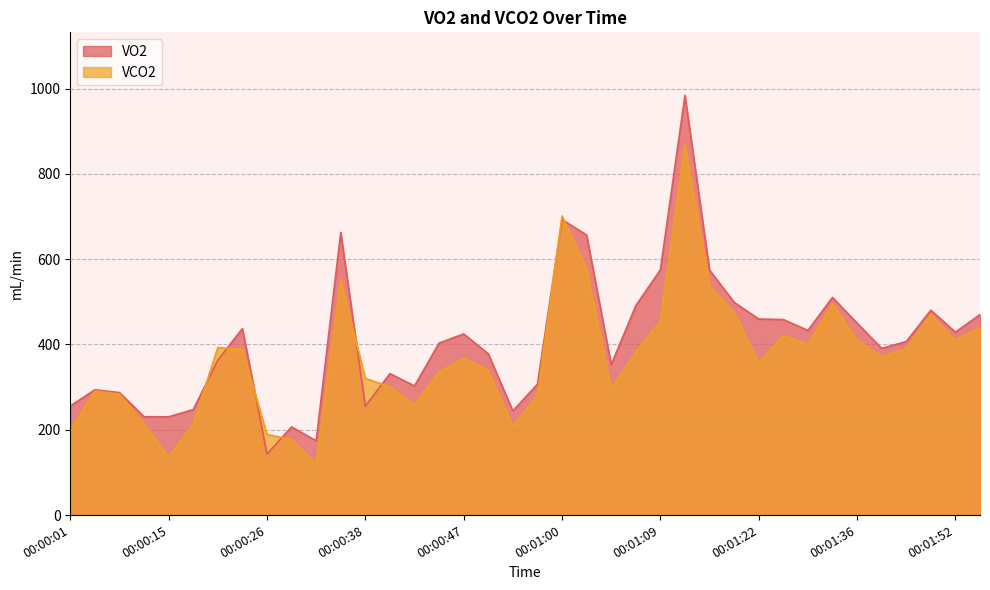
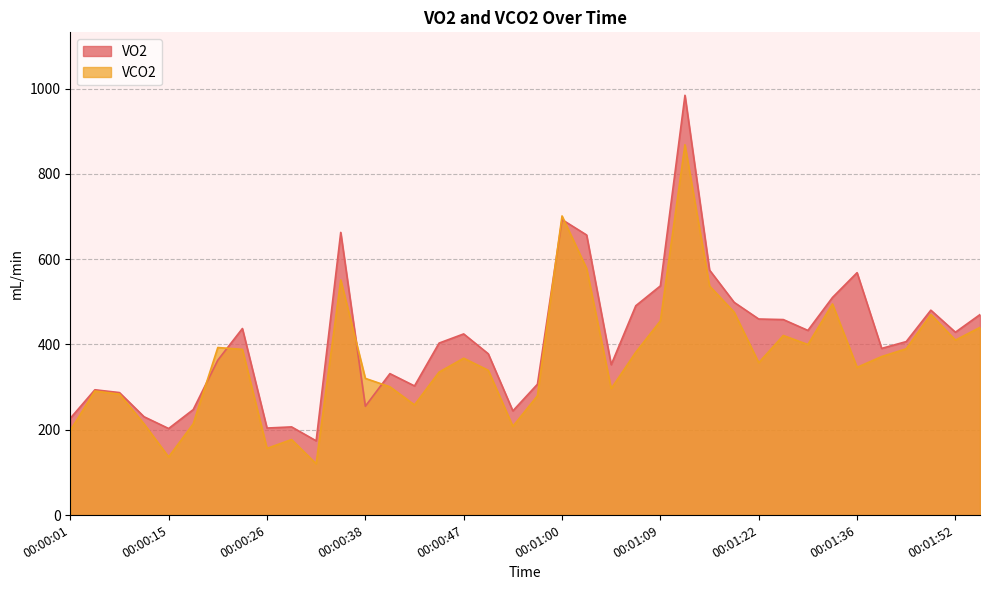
VO2, 00:00:01: 260 -> 230
VO2, 00:00:15: 230 -> 200
VO2, 00:00:26: 140 -> 200
VCO2, 00:00:26: 190 -> 160
VO2, 00:01:09: 570 -> 540
VO2, 00:01:36: 450 -> 570
VCO2, 00:01:36: 410 -> 350
